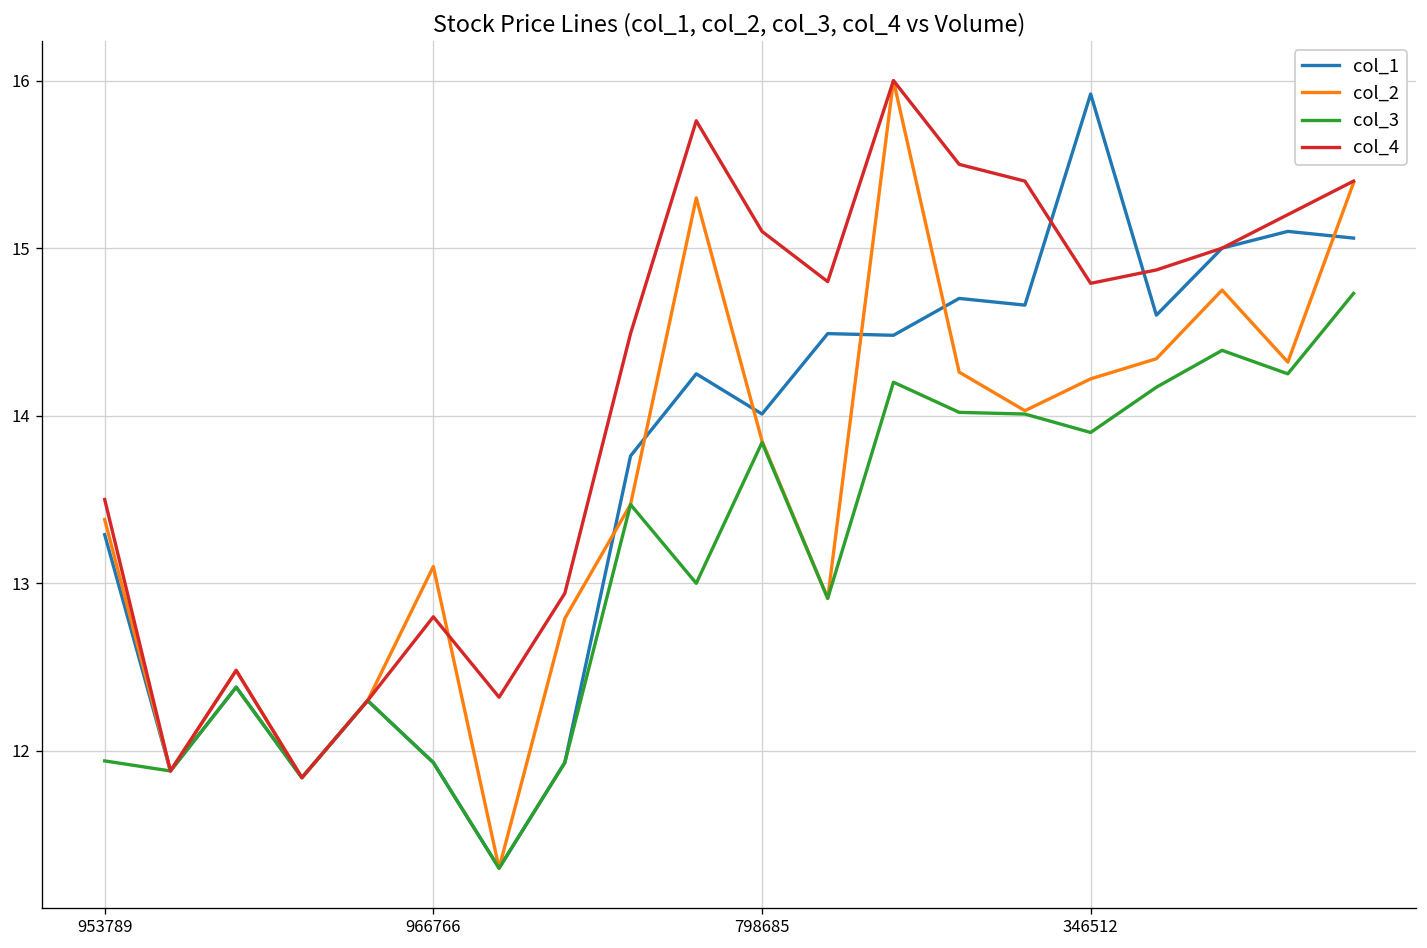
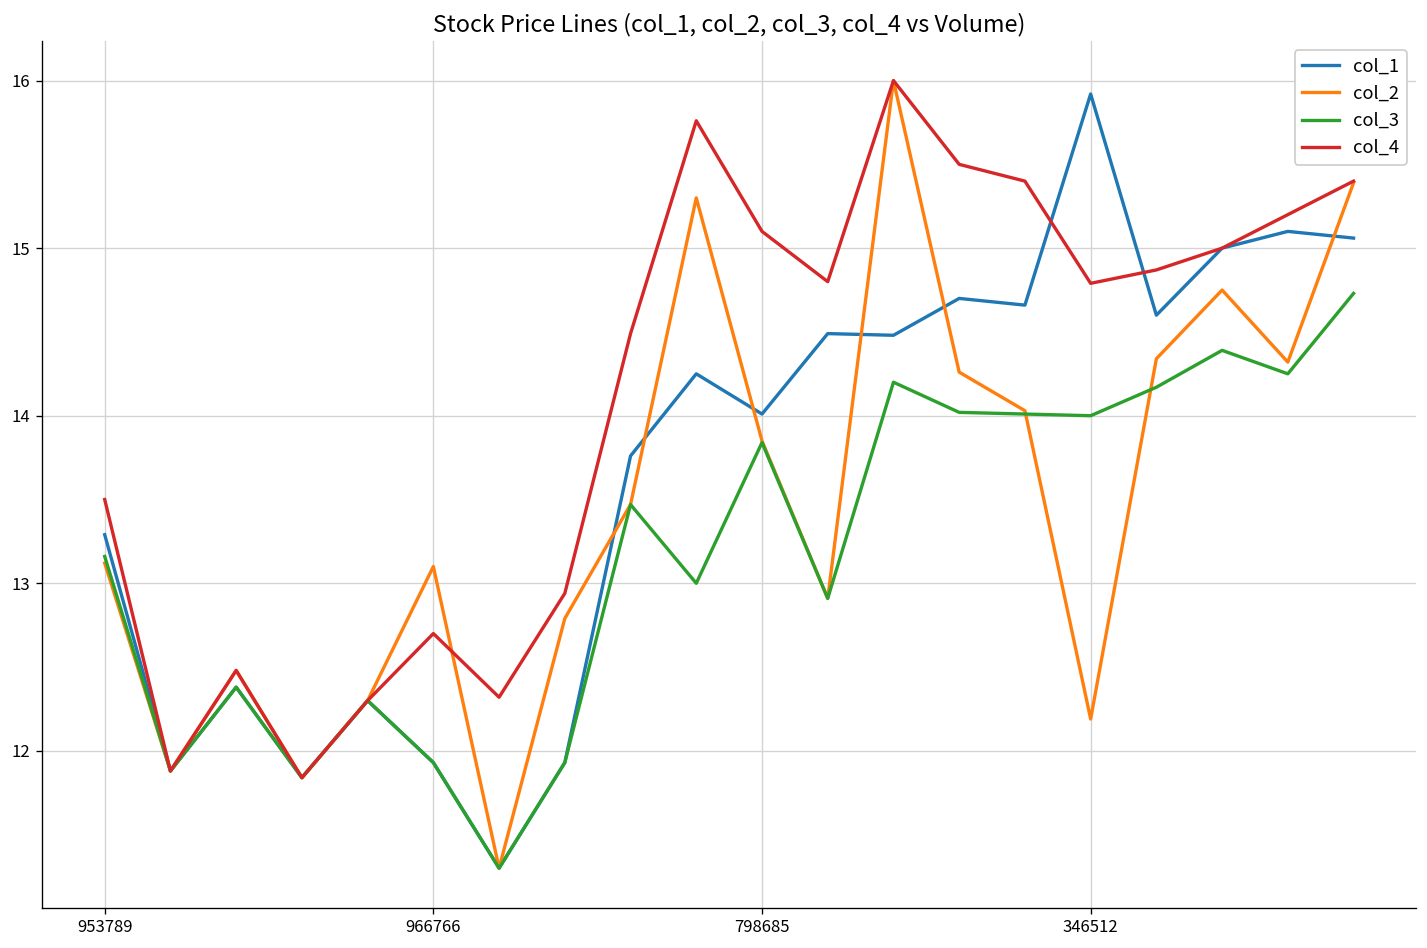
col_2, 953789: 13.38 -> 13.12
col_3, 953789: 11.94 -> 13.16
col_4, 966766: 12.8 -> 12.7
col_2, 346512: 14.22 -> 12.19
col_3, 346512: 13.9 -> 14.0
